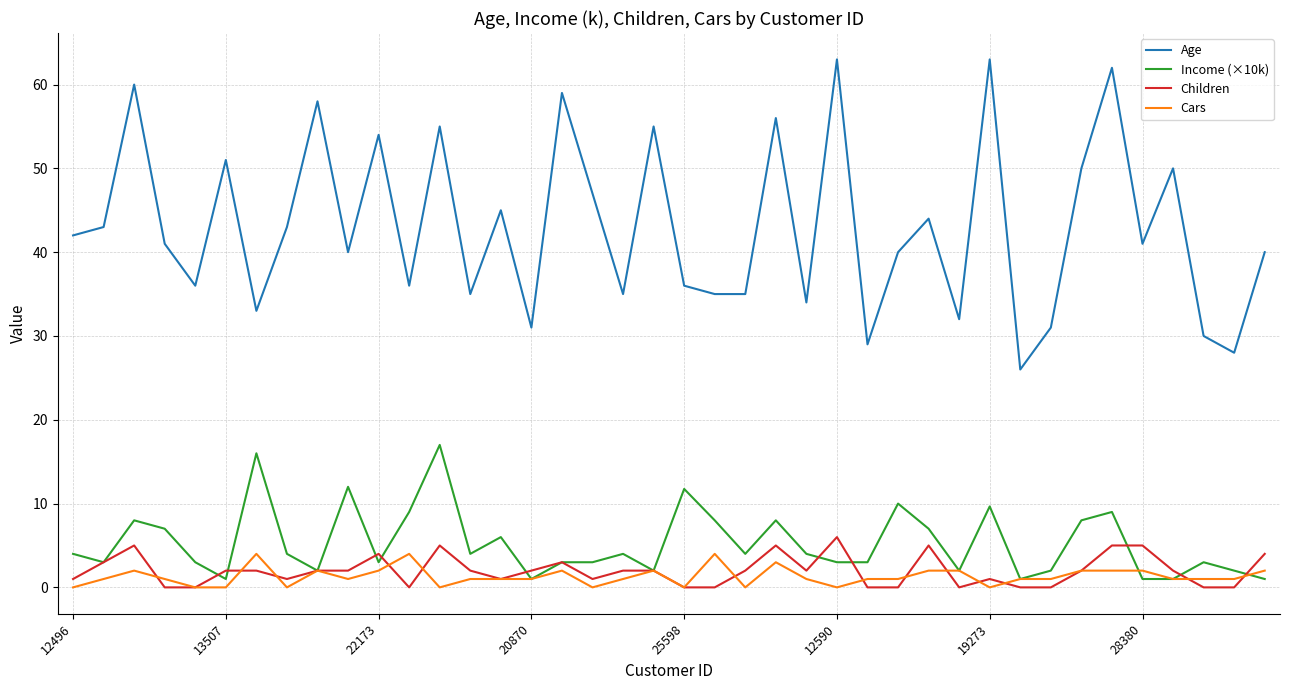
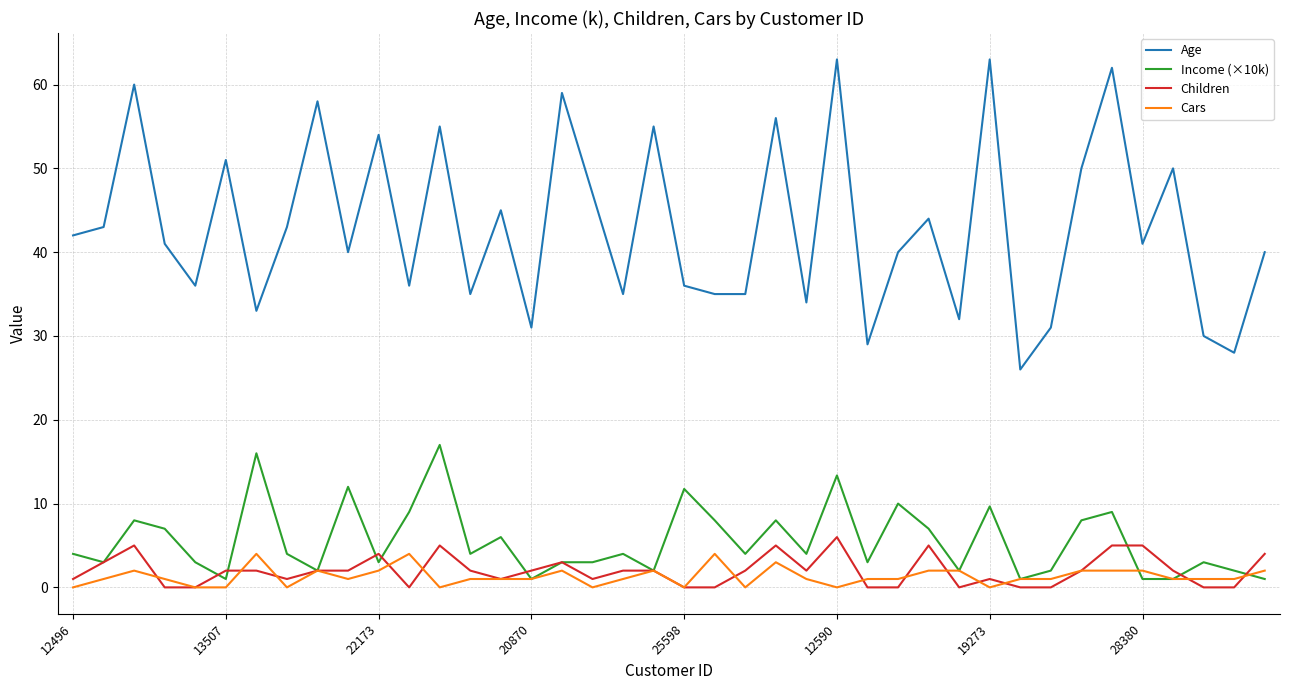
Income (×10k), 12590: 3 -> 13
